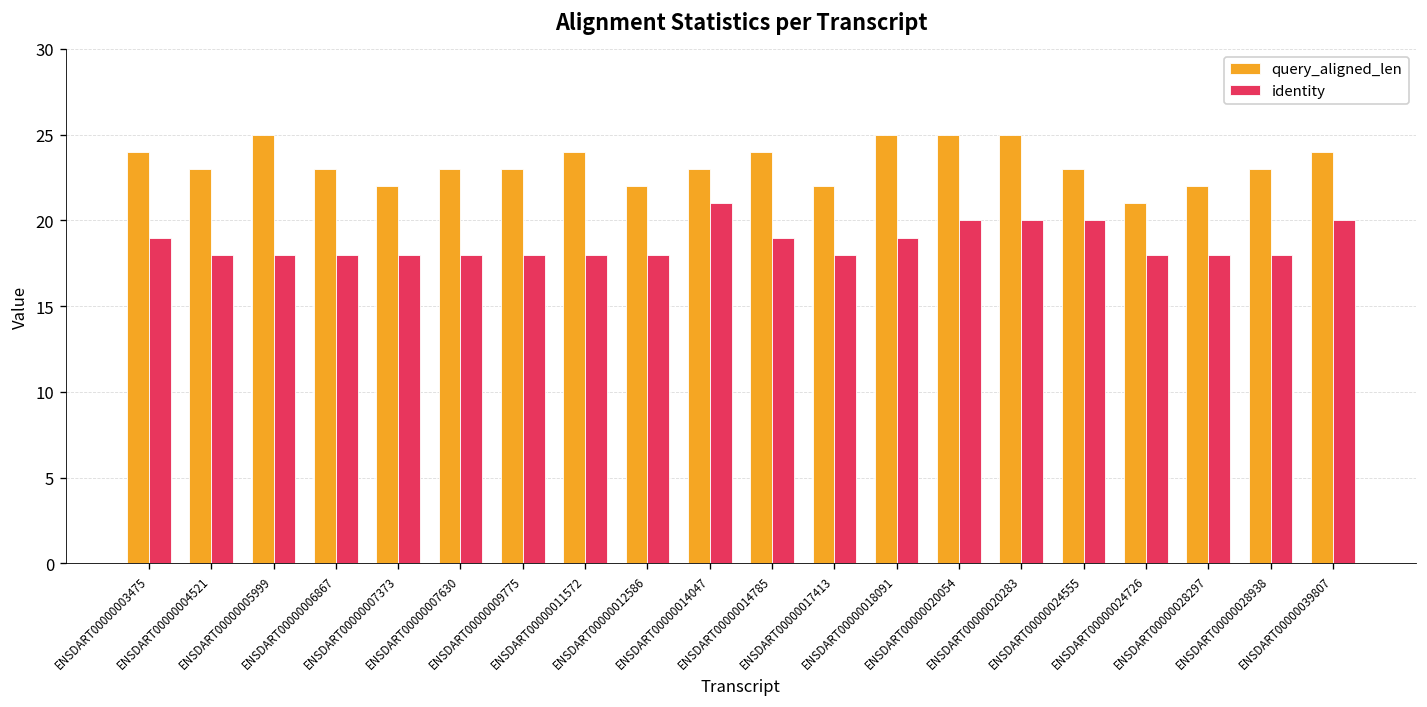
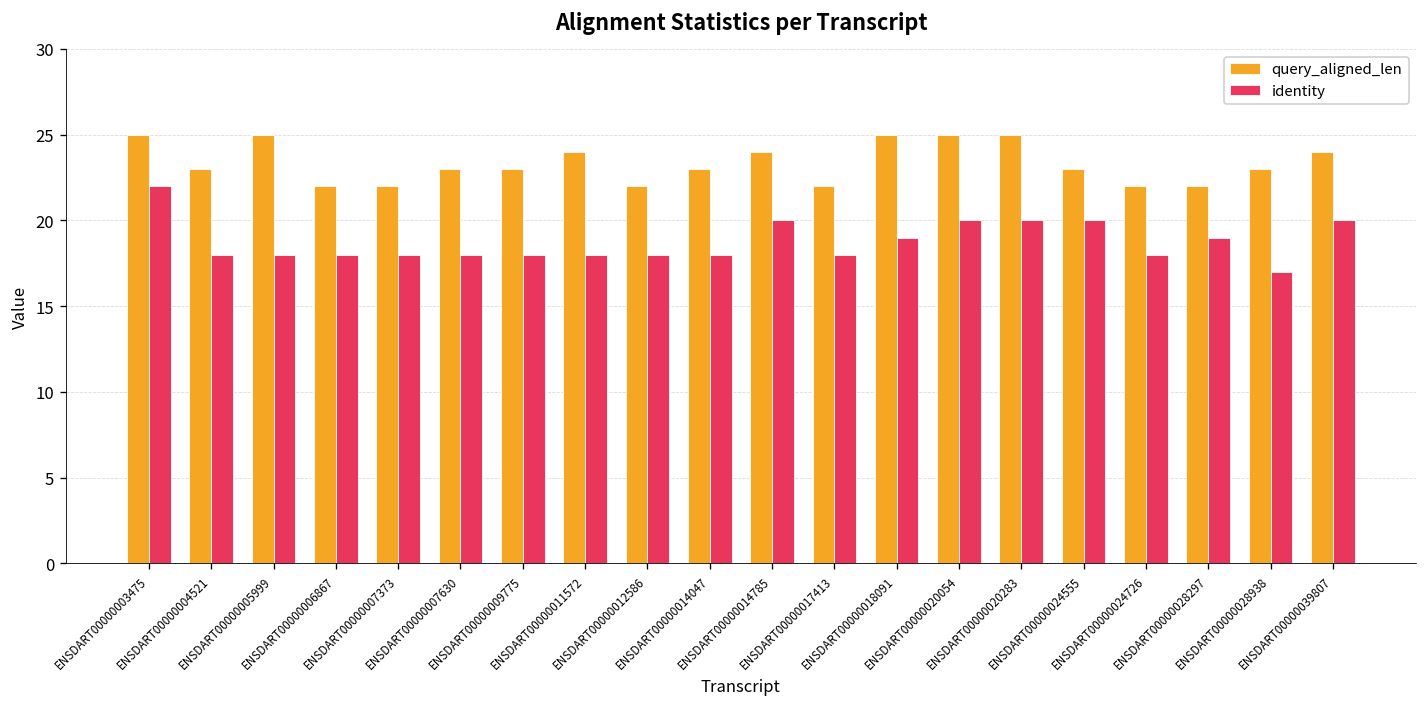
query_aligned_len, ENSDART00000003475: 24 -> 25
identity, ENSDART00000003475: 19 -> 22
query_aligned_len, ENSDART00000006867: 23 -> 22
identity, ENSDART00000014047: 21 -> 18
identity, ENSDART00000014785: 19 -> 20
query_aligned_len, ENSDART00000024726: 21 -> 22
identity, ENSDART00000028297: 18 -> 19
identity, ENSDART00000028938: 18 -> 17
